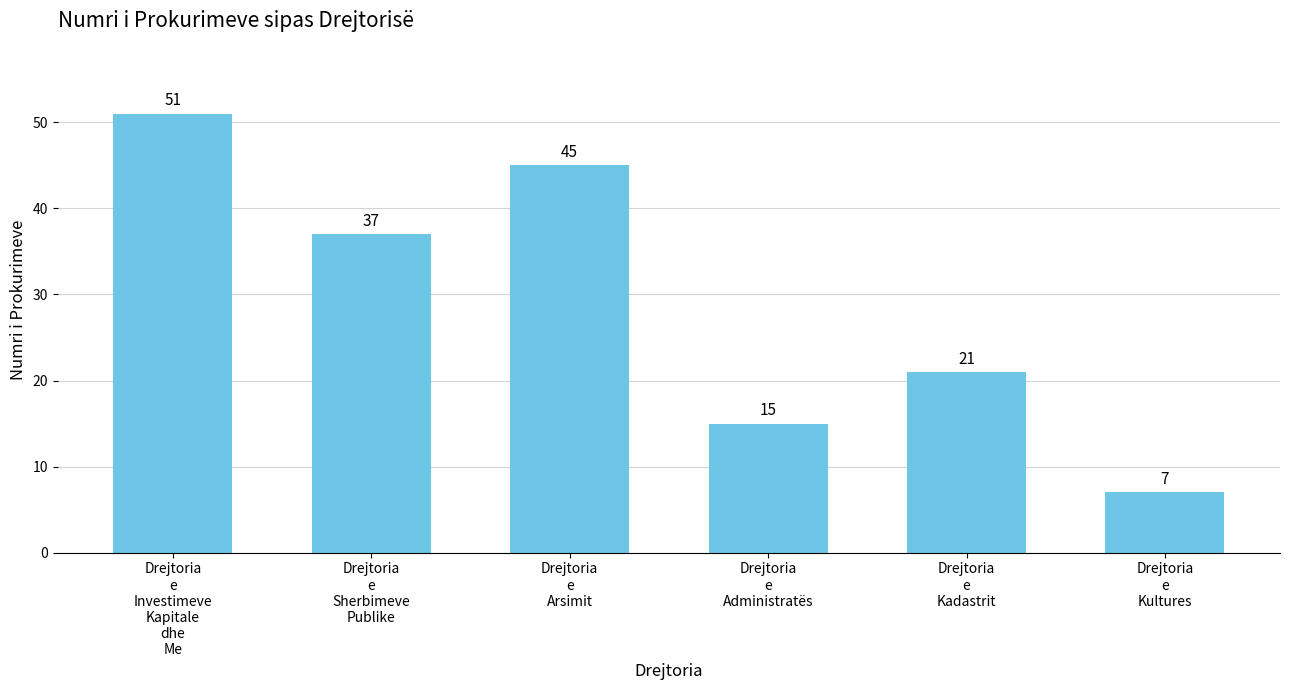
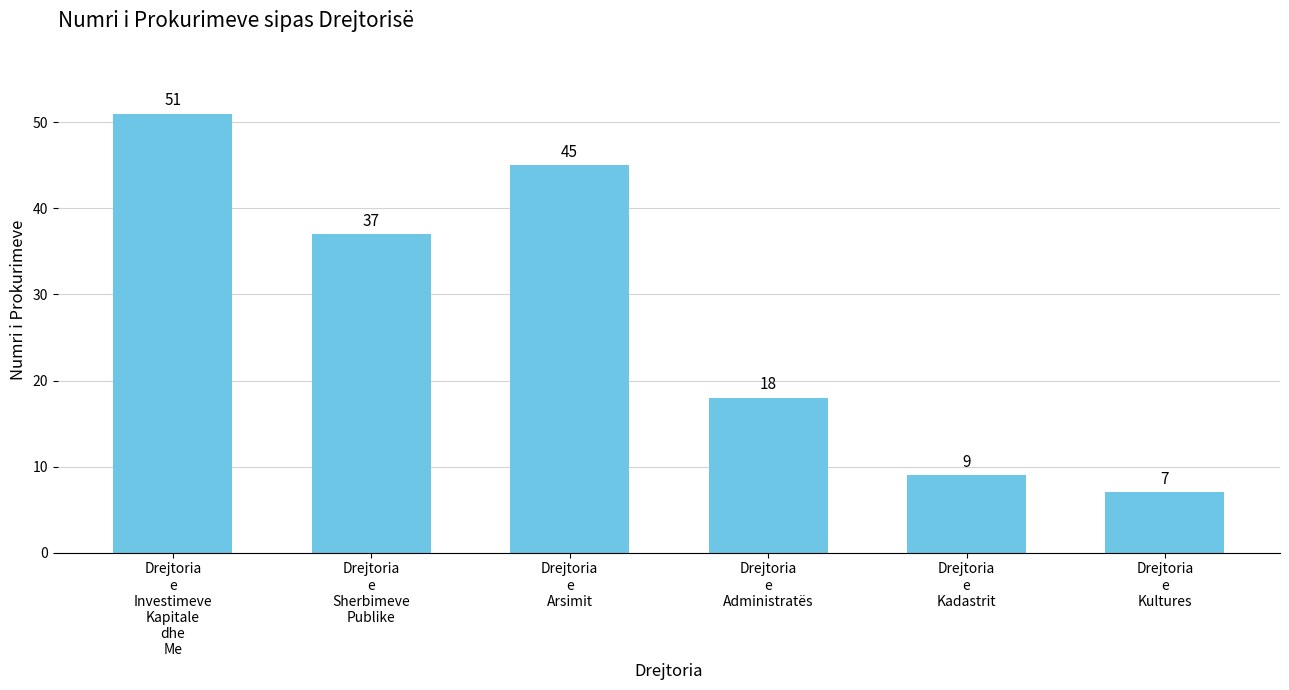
Drejtoria e Administratës: 15 -> 18
Drejtoria e Kadastrit: 21 -> 9
